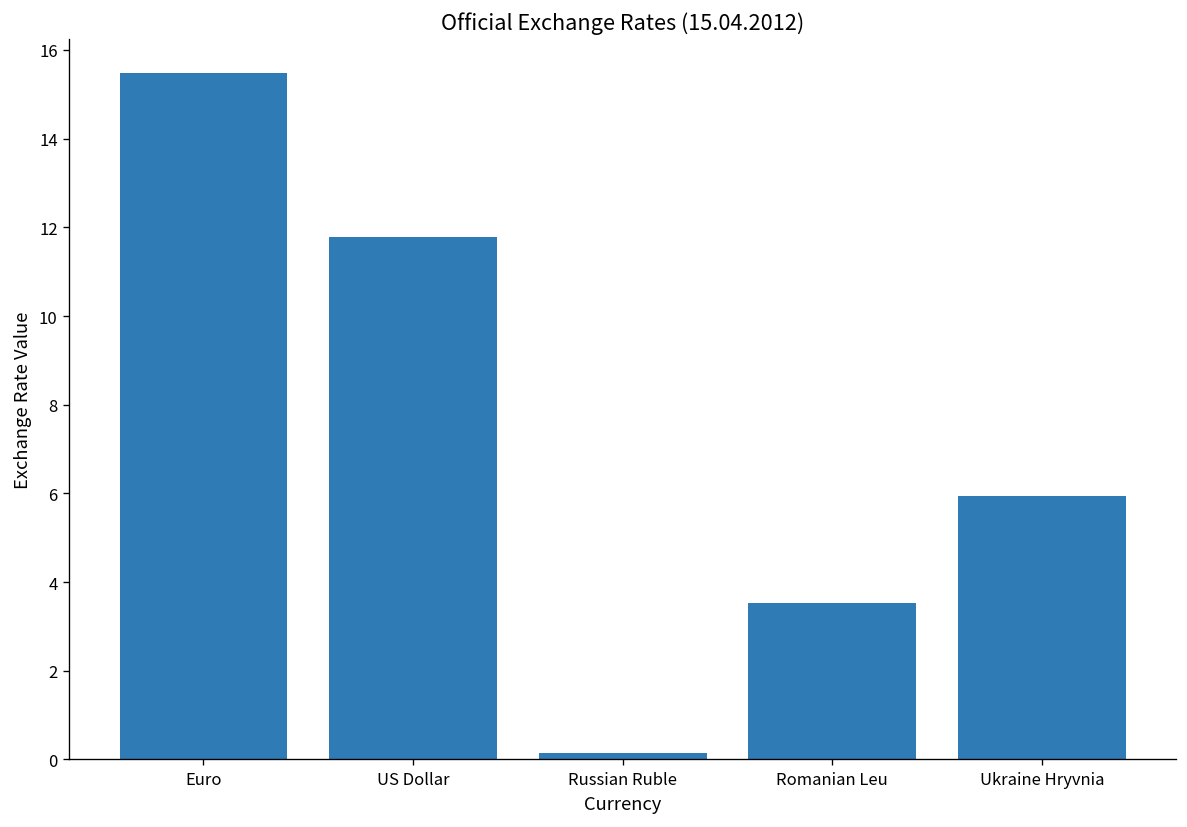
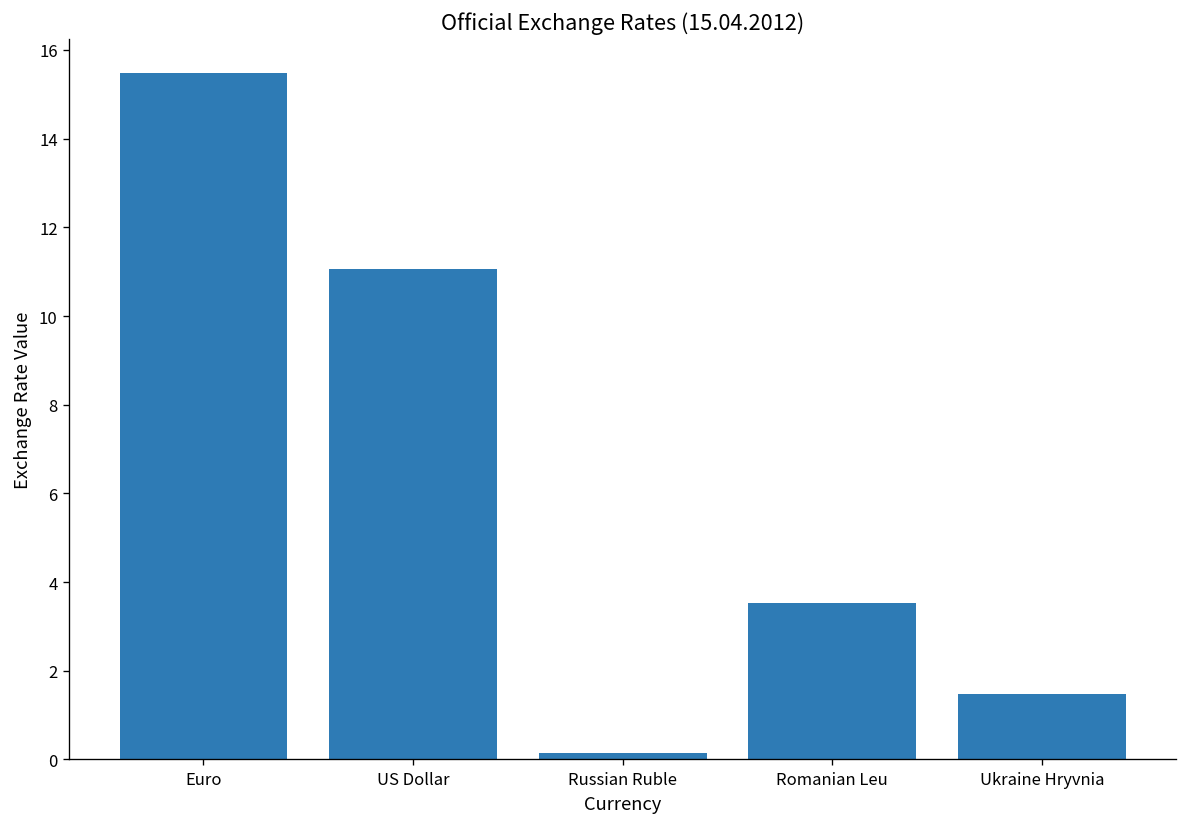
US Dollar: 11.8 -> 11.1
Ukraine Hryvnia: 5.9 -> 1.5
